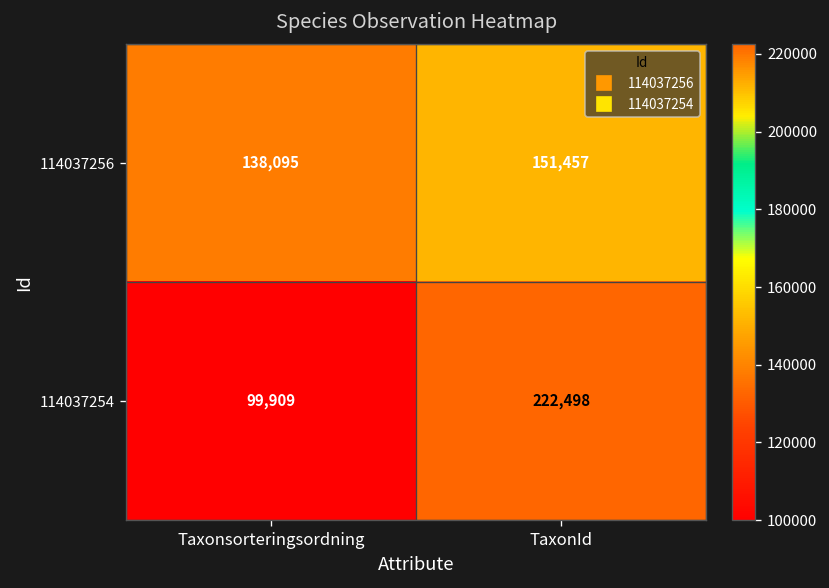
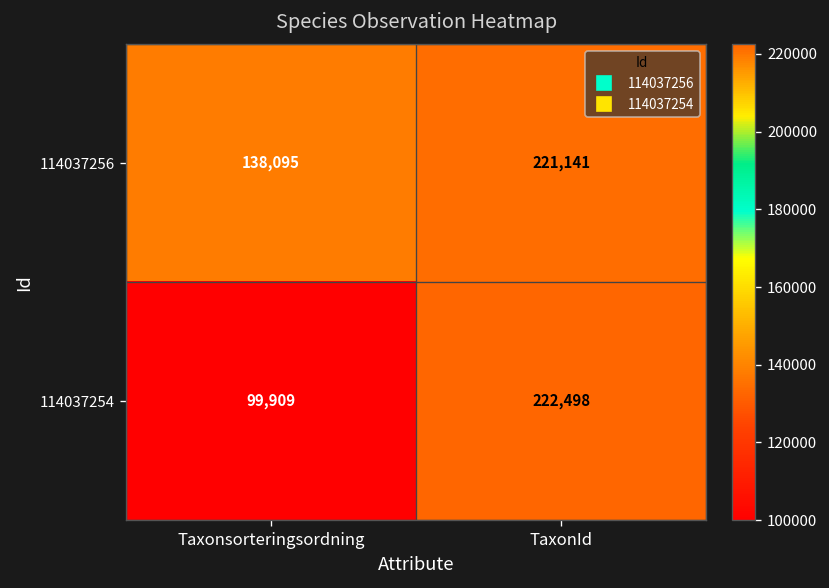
114037256, TaxonId: 151,457 -> 221,141
